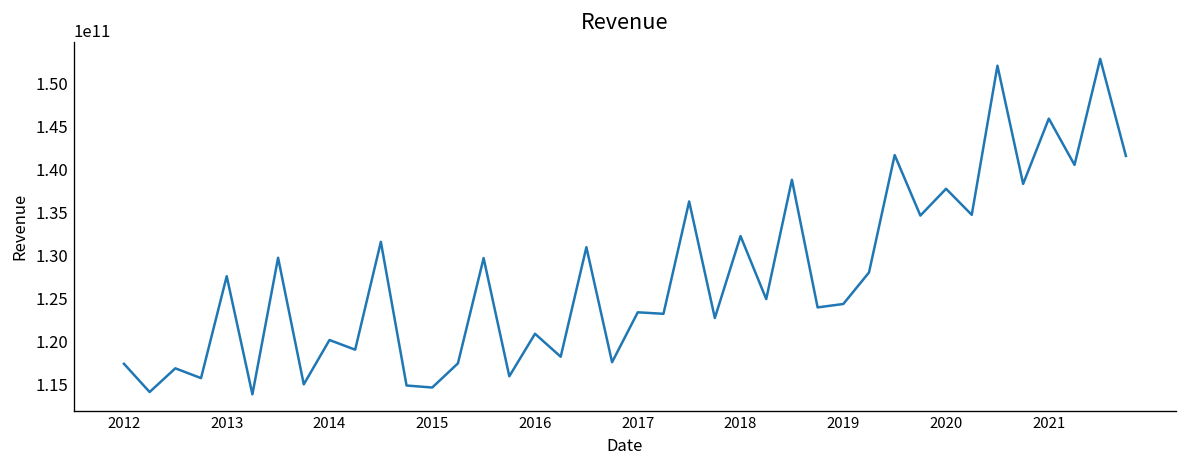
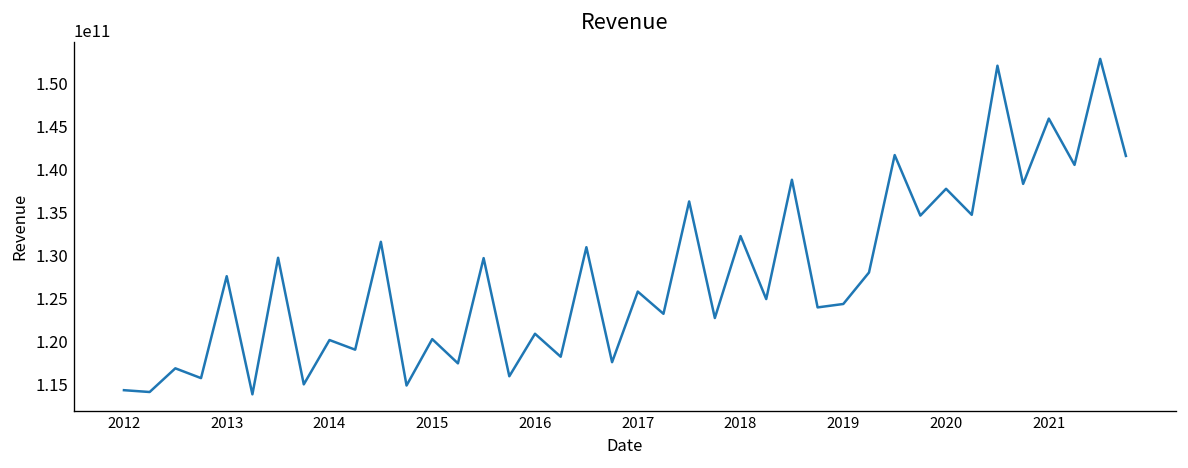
2012: 117000000000 -> 114000000000
2015: 115000000000 -> 120000000000
2017: 123000000000 -> 126000000000
